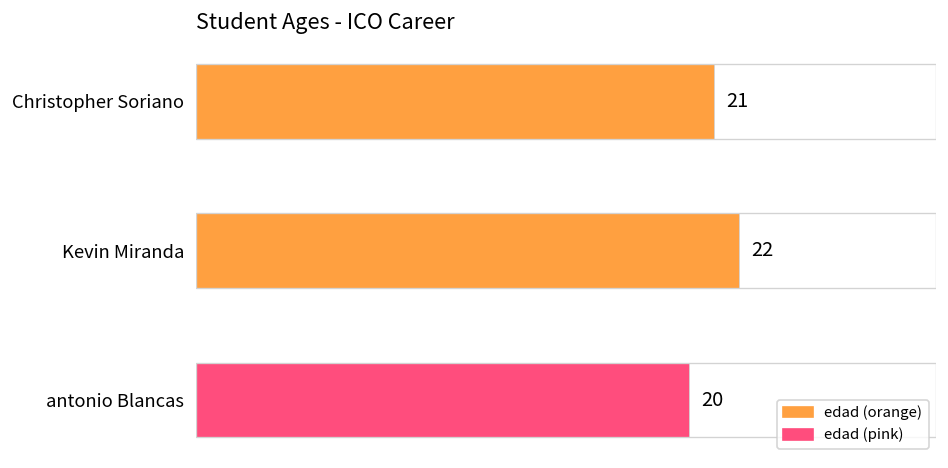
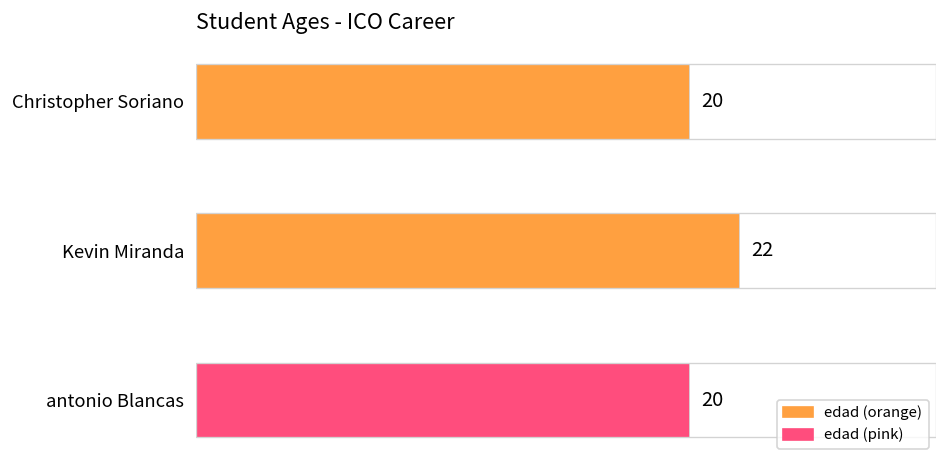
Christopher Soriano: 21 -> 20
